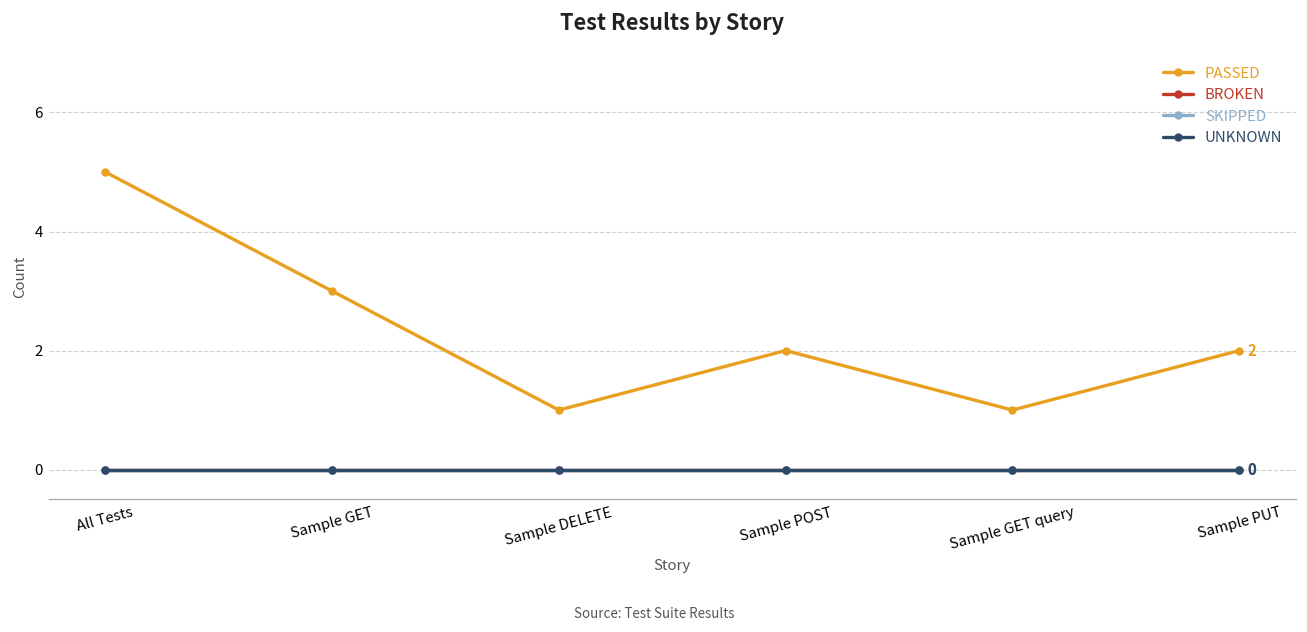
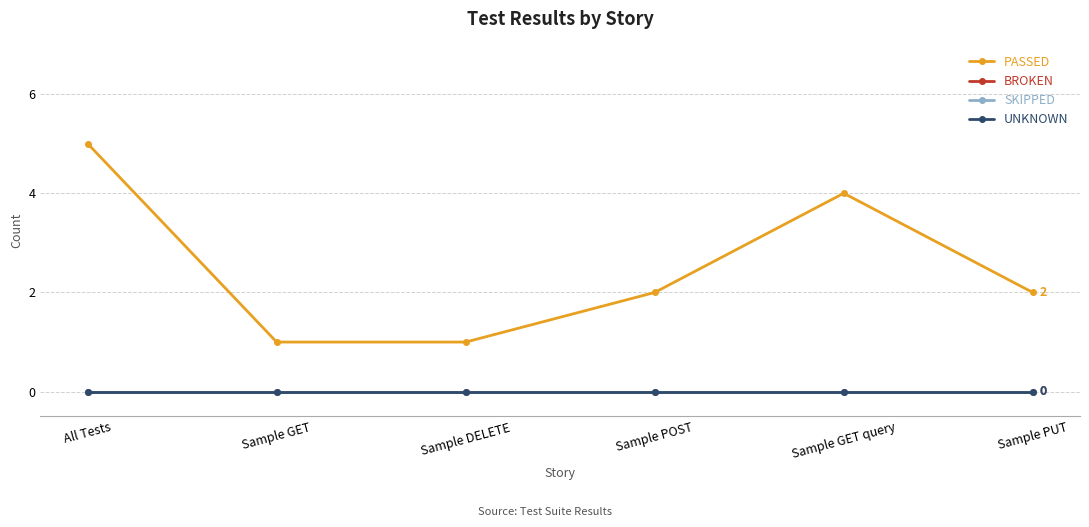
PASSED, Sample GET: 3 -> 1
PASSED, Sample GET query: 1 -> 4
